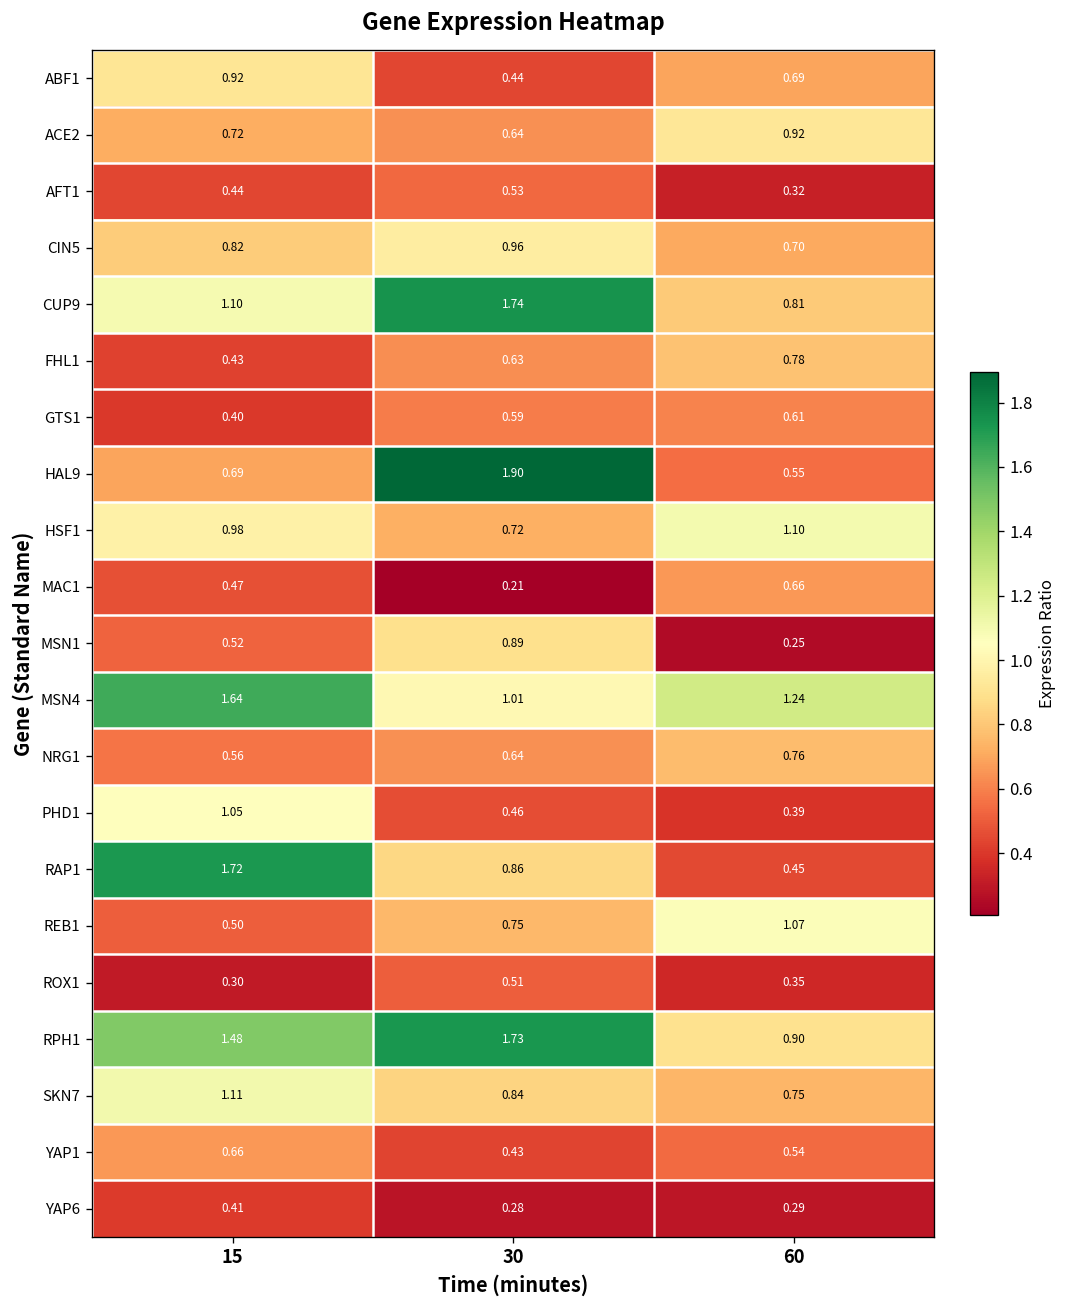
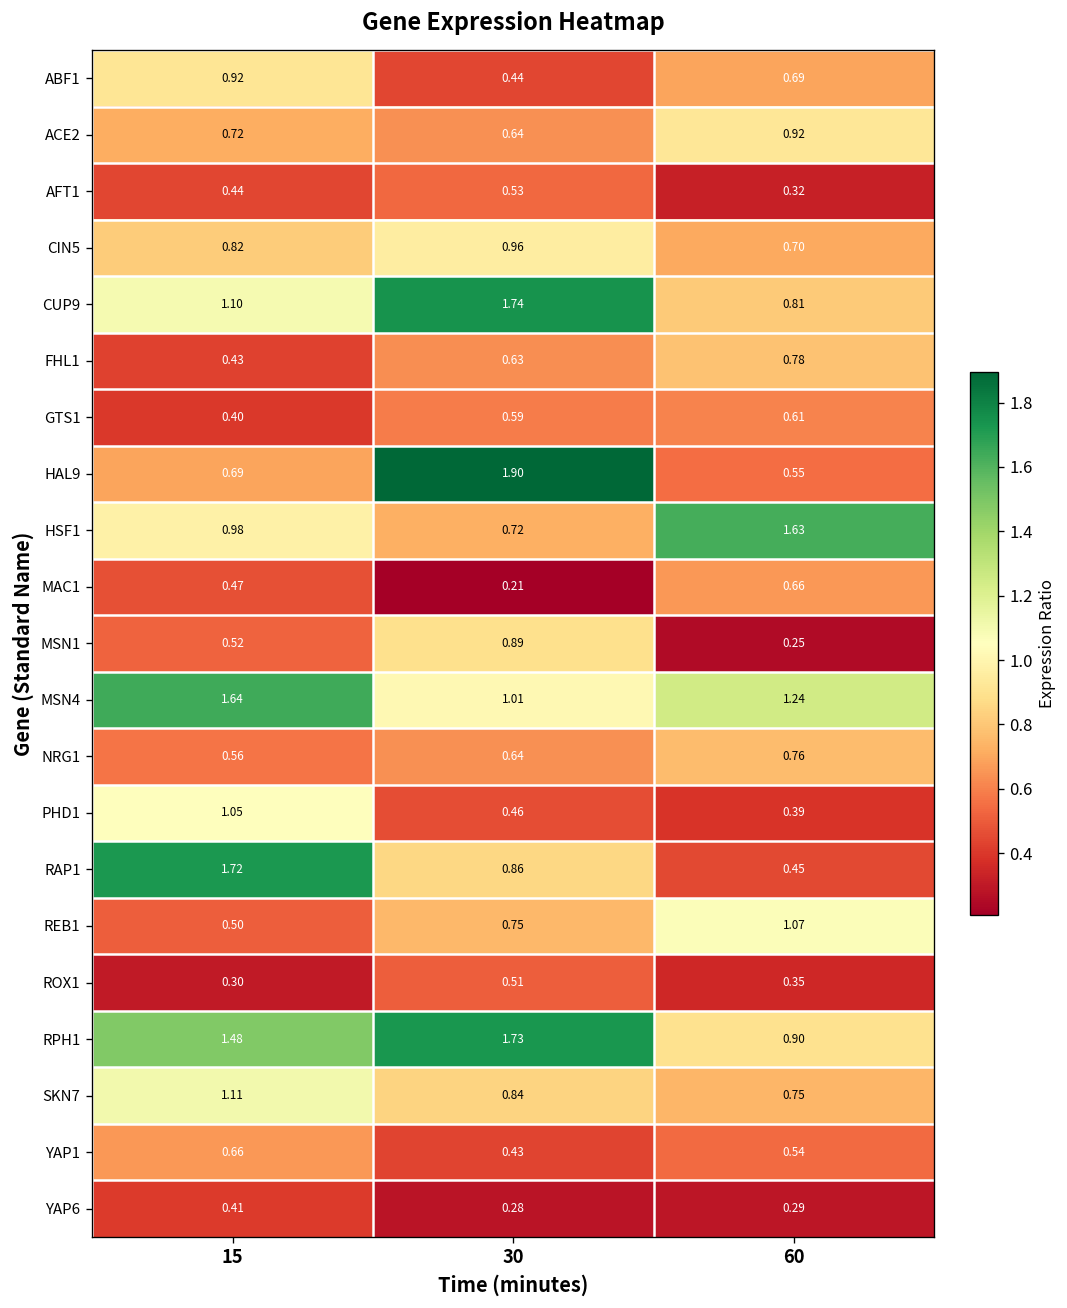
HSF1, 60: 1.10 -> 1.63
